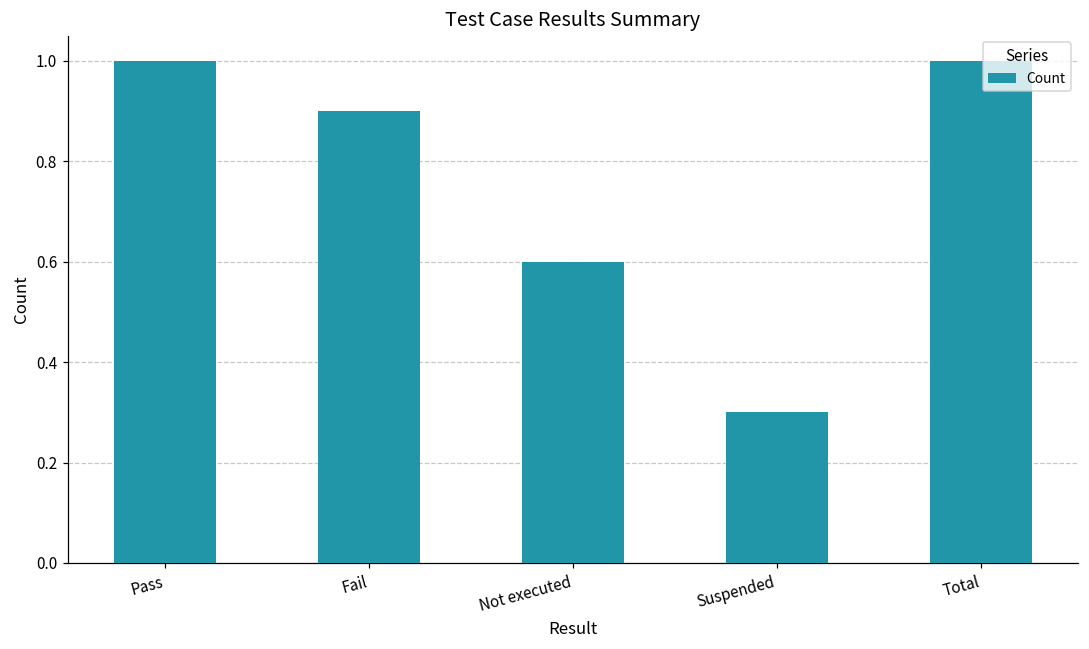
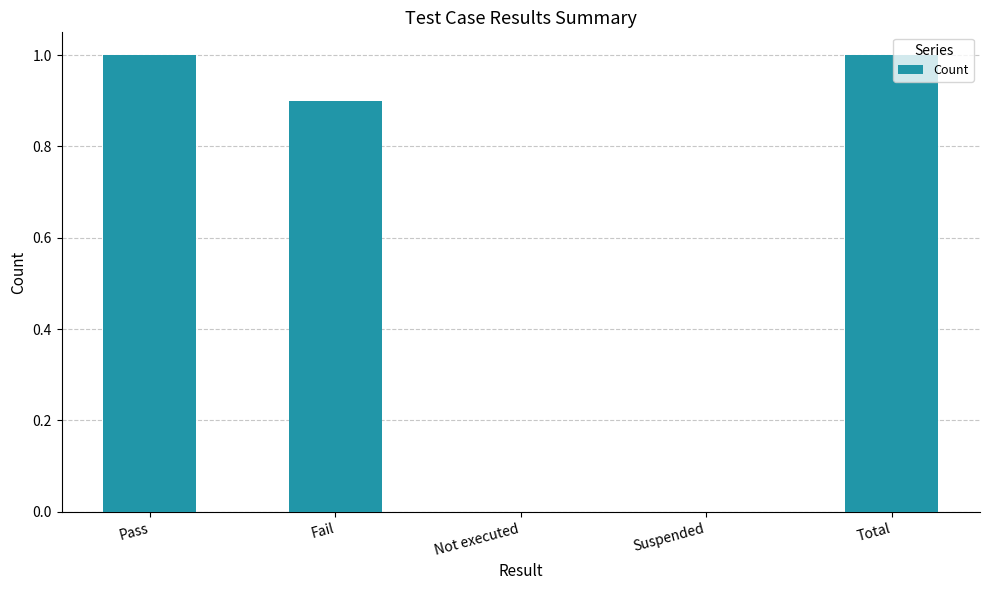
Not executed: 0.6 -> 0.0
Suspended: 0.3 -> 0.0
